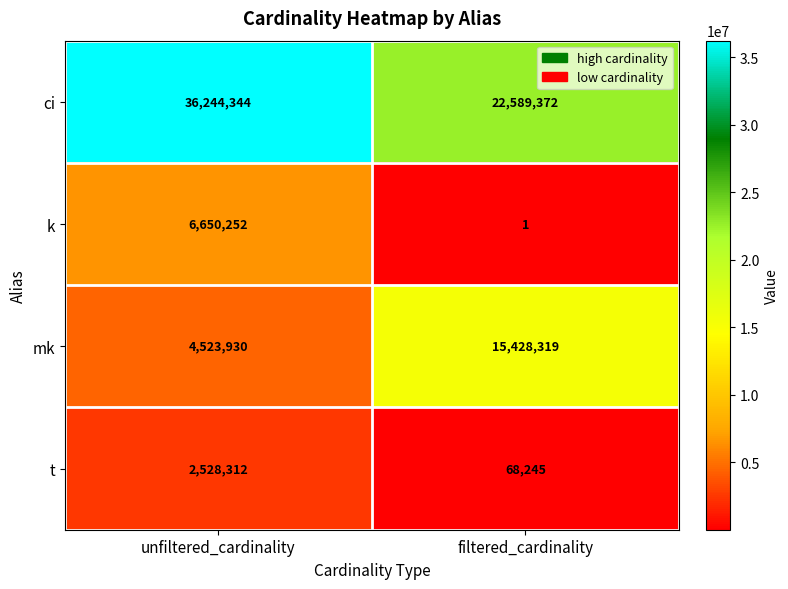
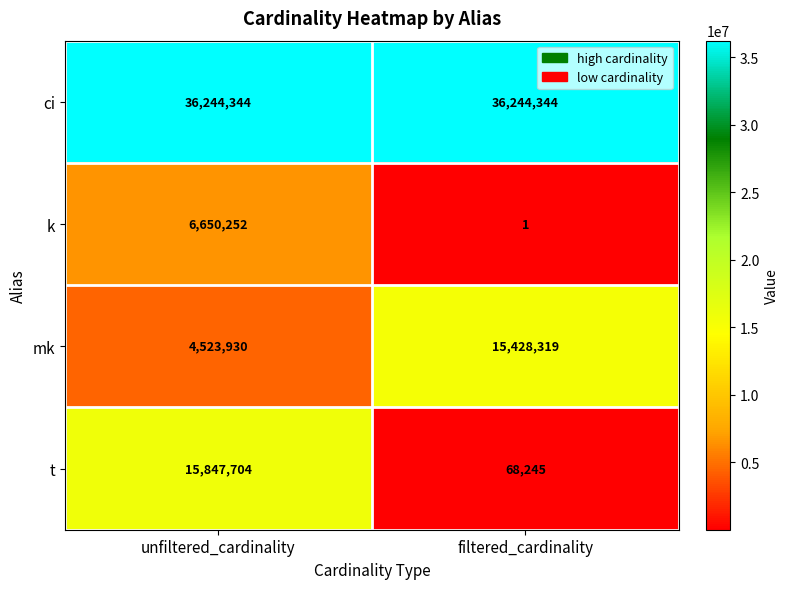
ci, filtered_cardinality: 22,589,372 -> 36,244,344
t, unfiltered_cardinality: 2,528,312 -> 15,847,704
